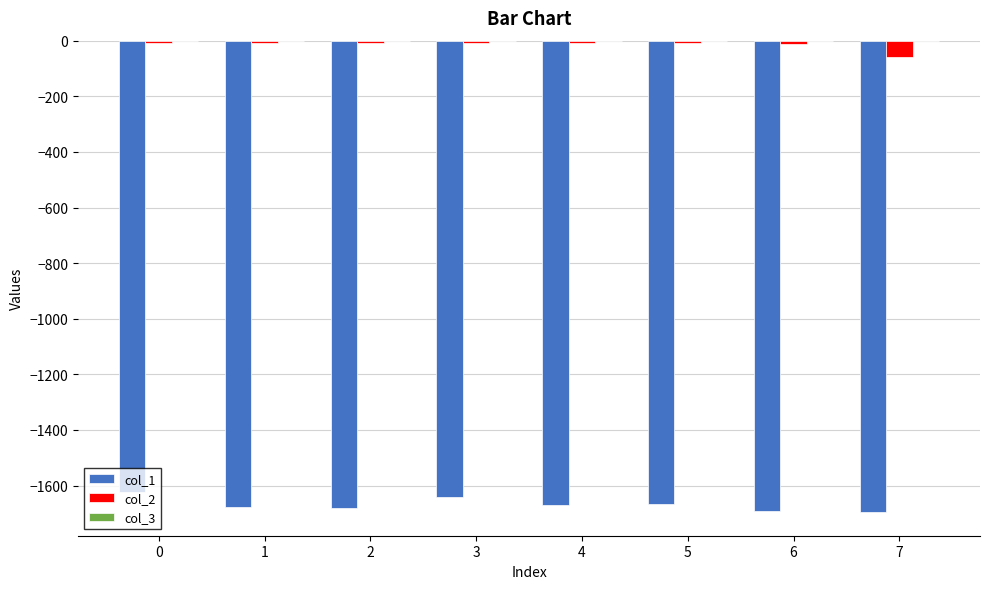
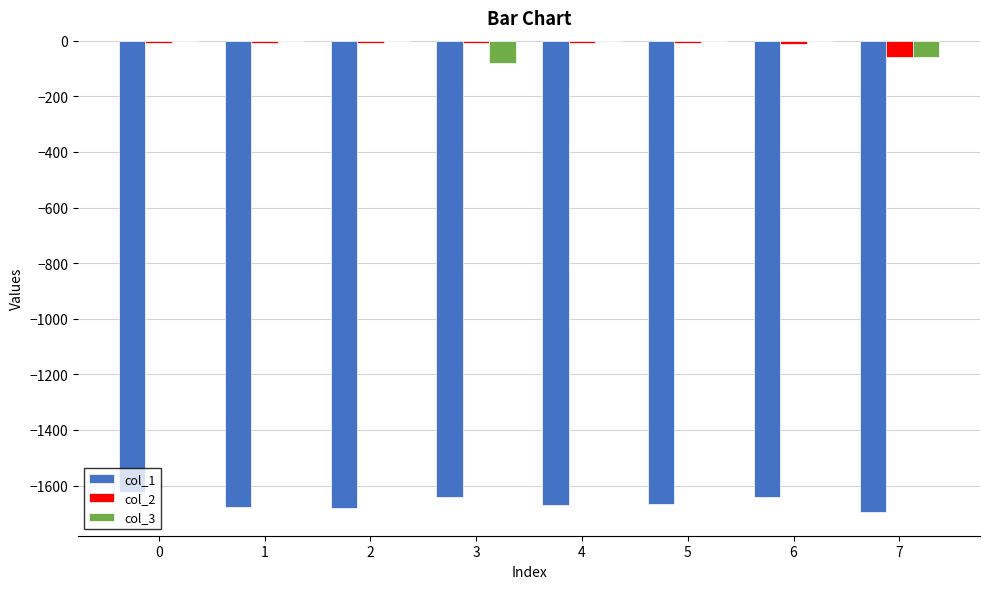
col_3, 3: 0 -> -80
col_1, 6: -1690 -> -1640
col_3, 7: 0 -> -60
